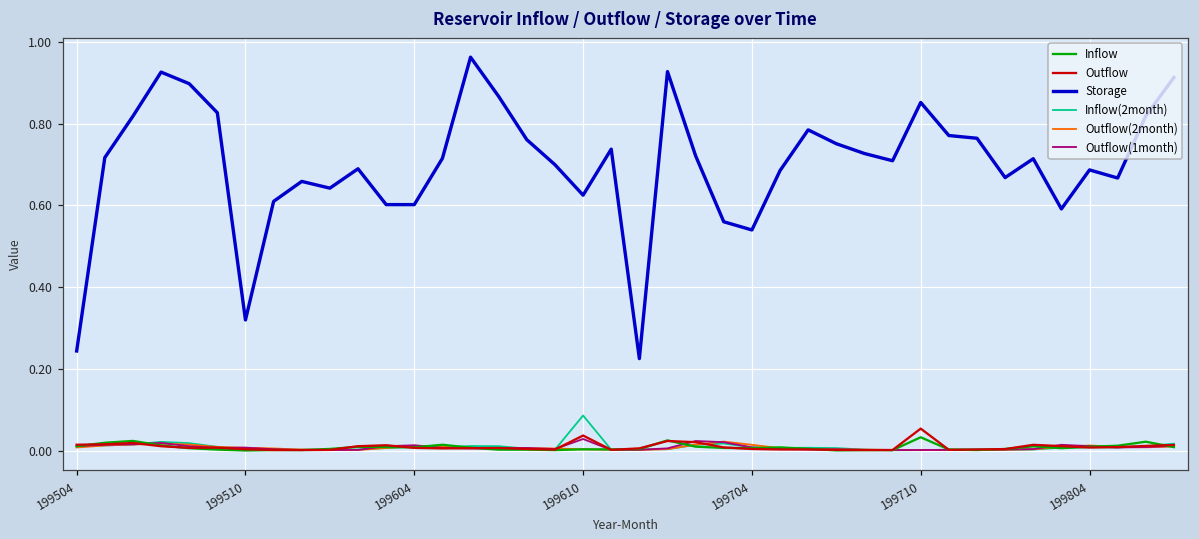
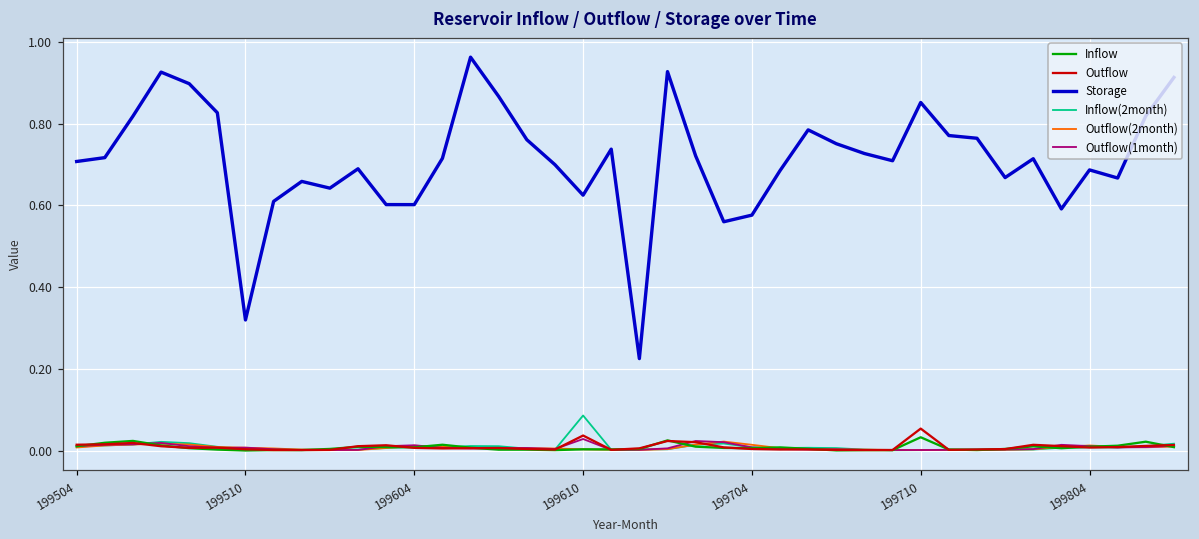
Storage, 199504: 0.24 -> 0.71
Storage, 199704: 0.54 -> 0.58
